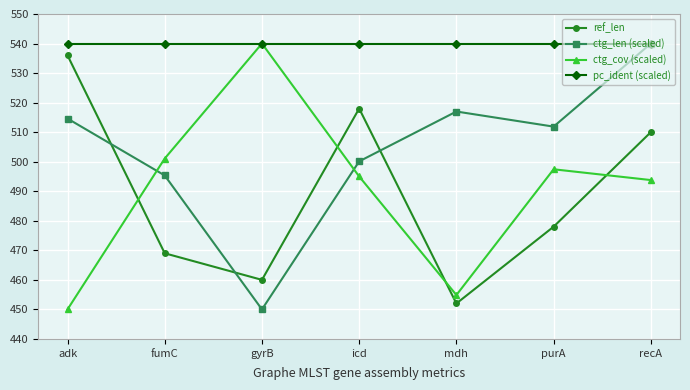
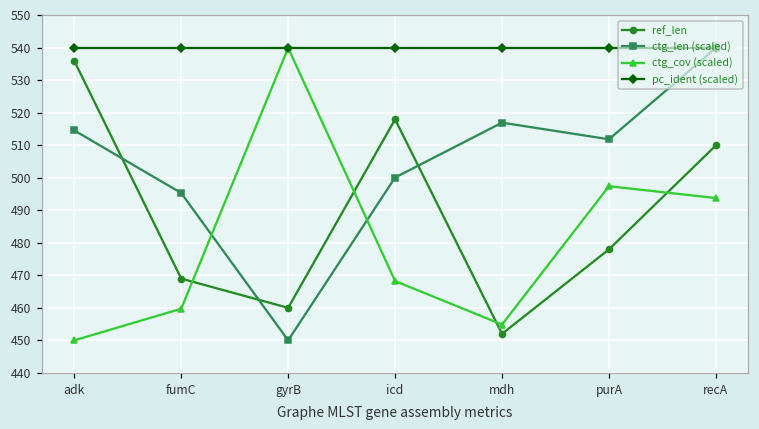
ctg_cov (scaled), fumC: 501 -> 460
ctg_cov (scaled), icd: 495 -> 468
